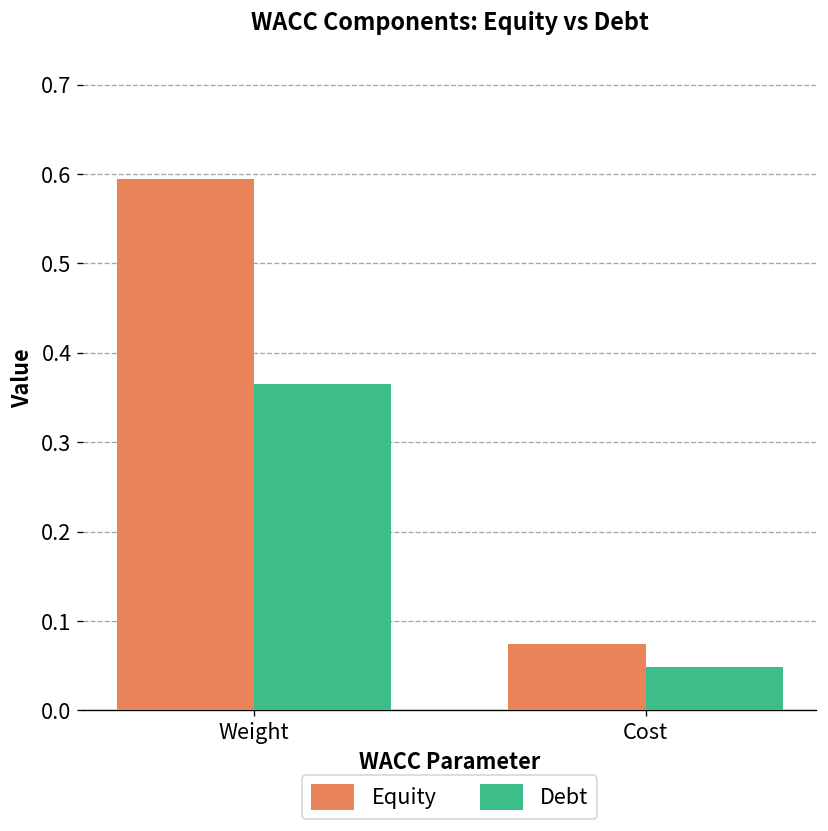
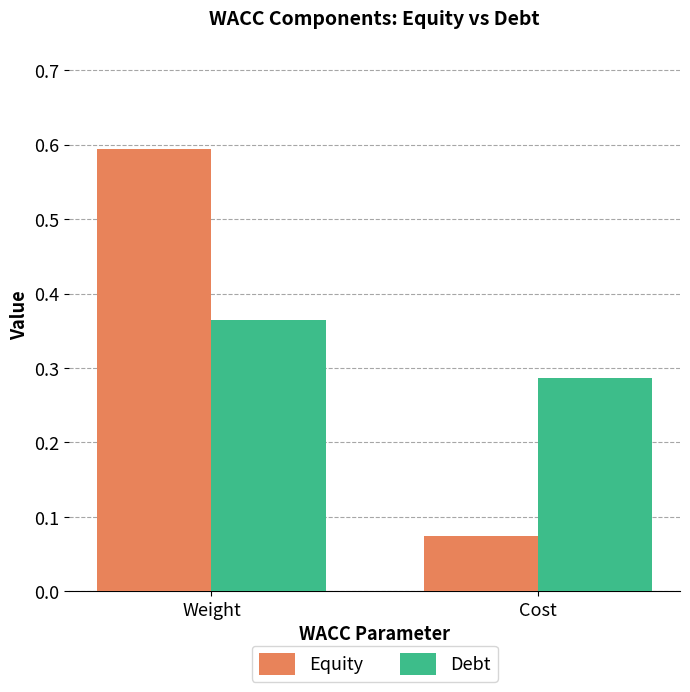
Debt, Cost: 0.05 -> 0.29
